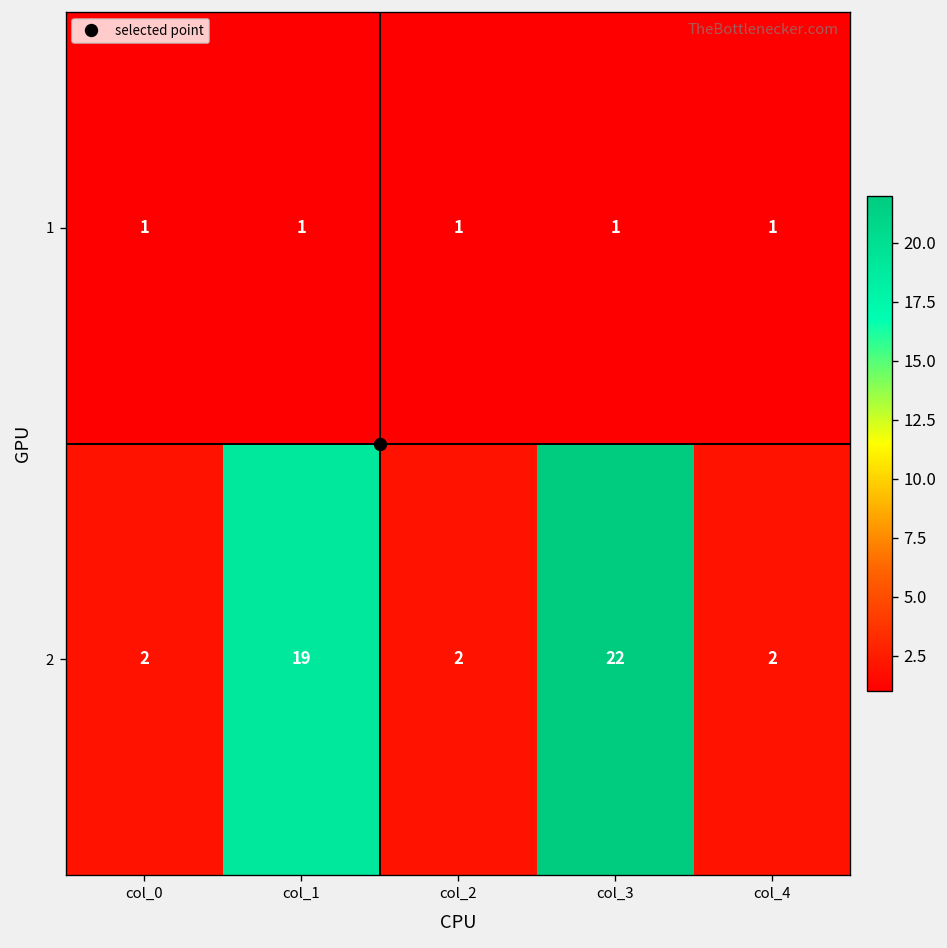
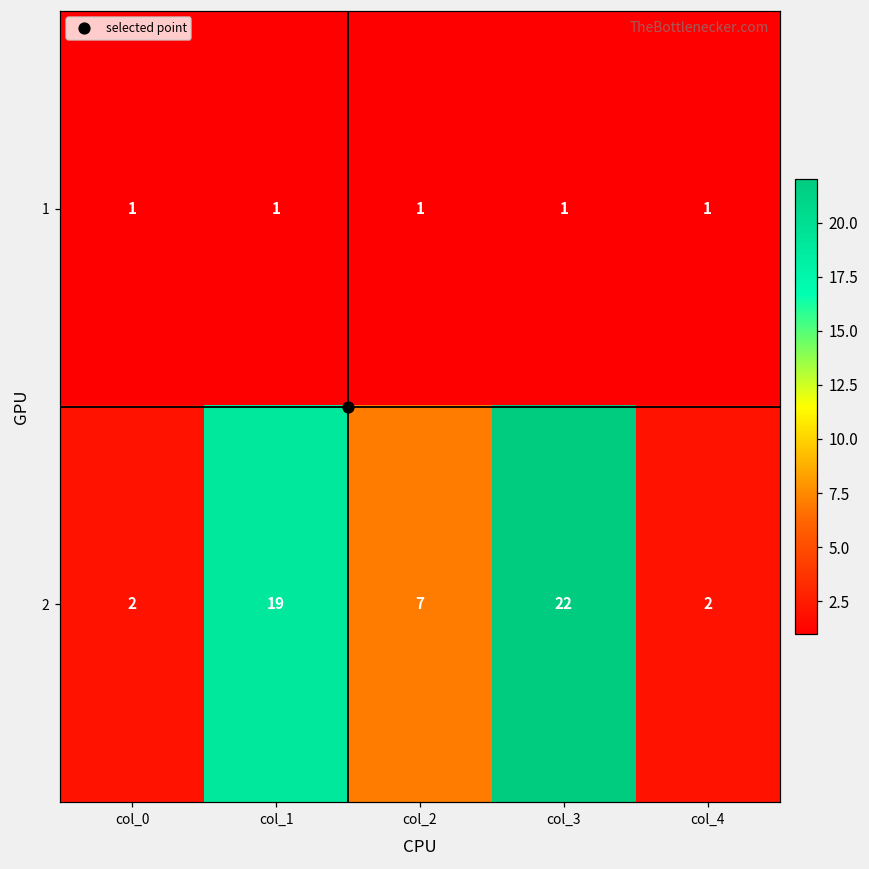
2, col_2: 2 -> 7
